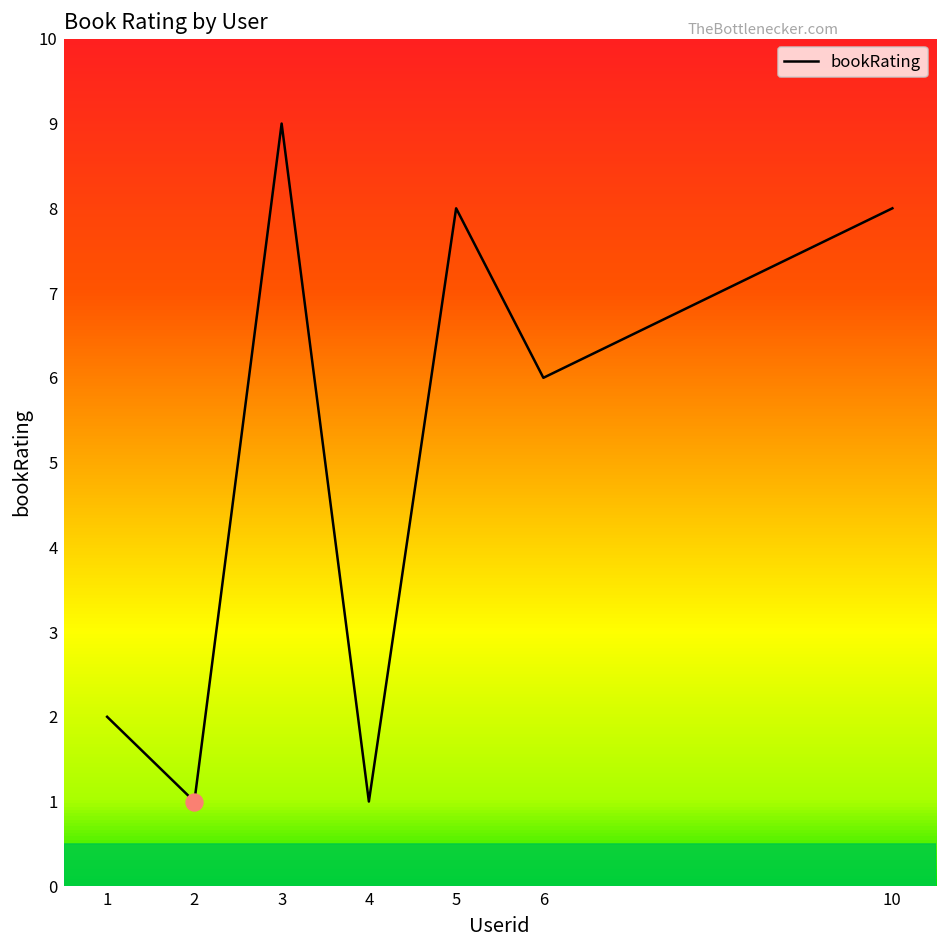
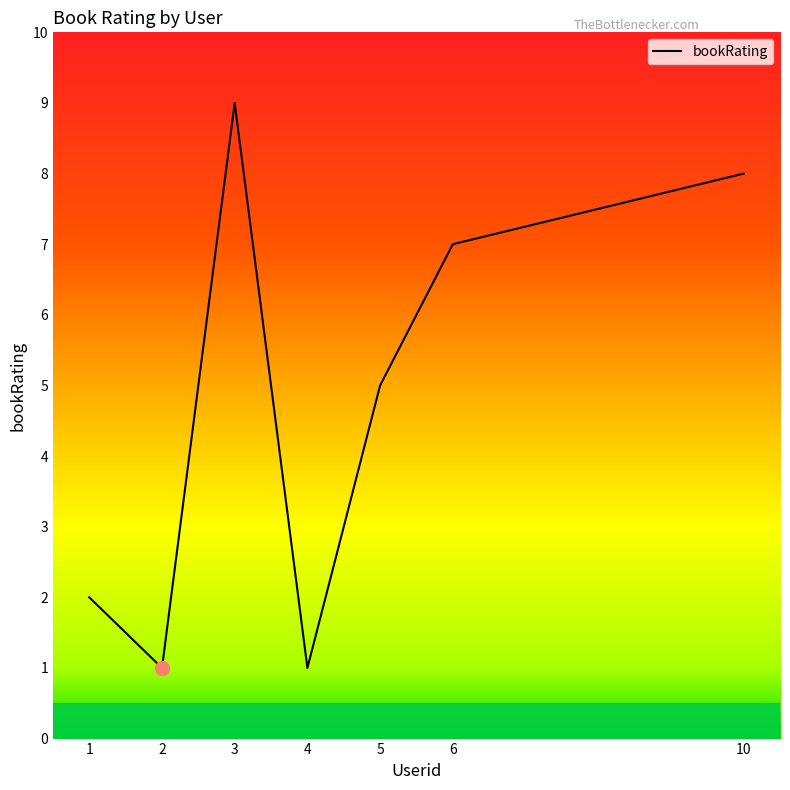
bookRating, 5: 8 -> 5
bookRating, 6: 6 -> 7
